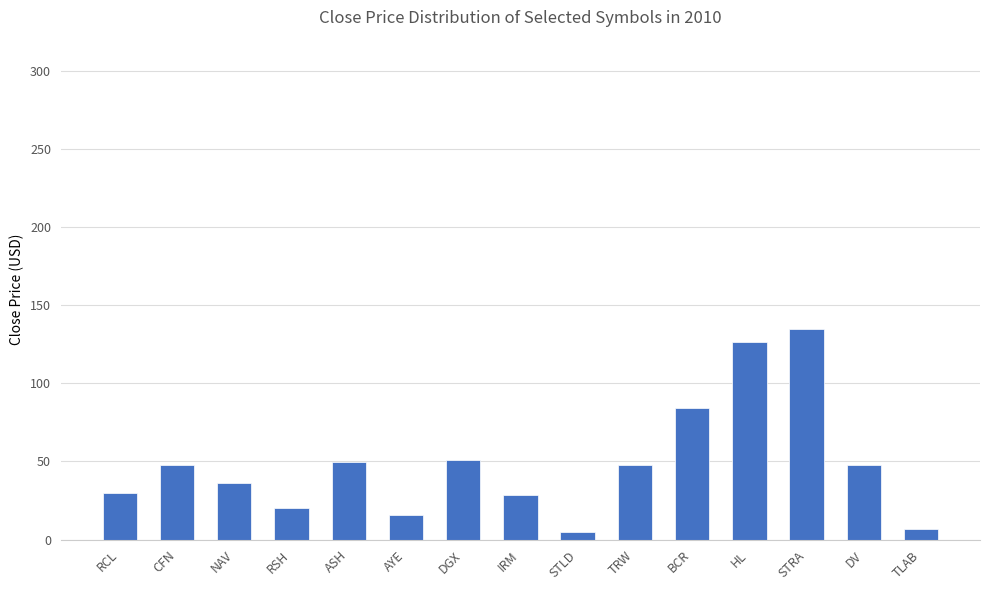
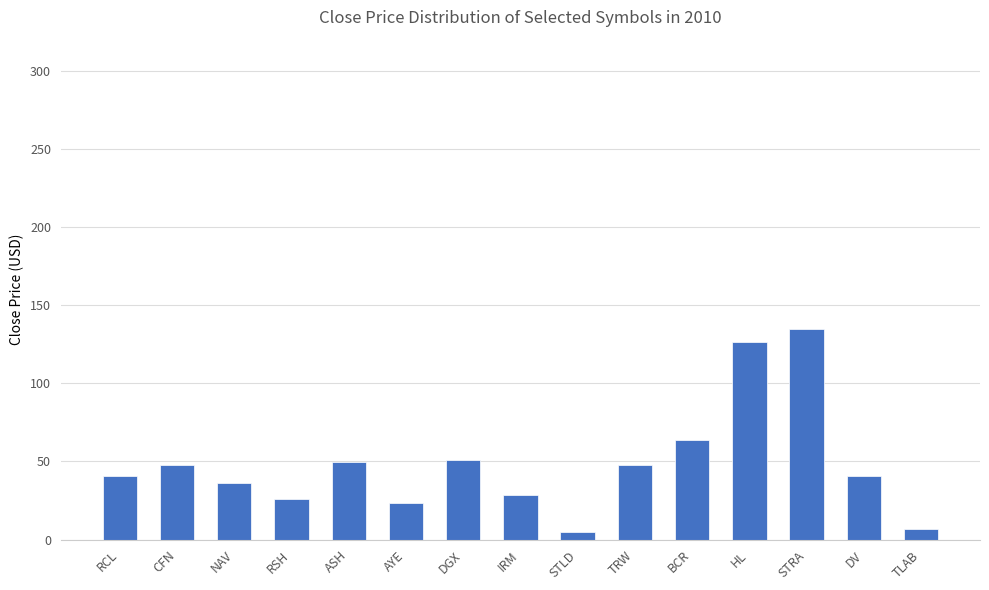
RCL: 30 -> 41
RSH: 20 -> 26
AYE: 16 -> 23
BCR: 84 -> 64
DV: 48 -> 41
